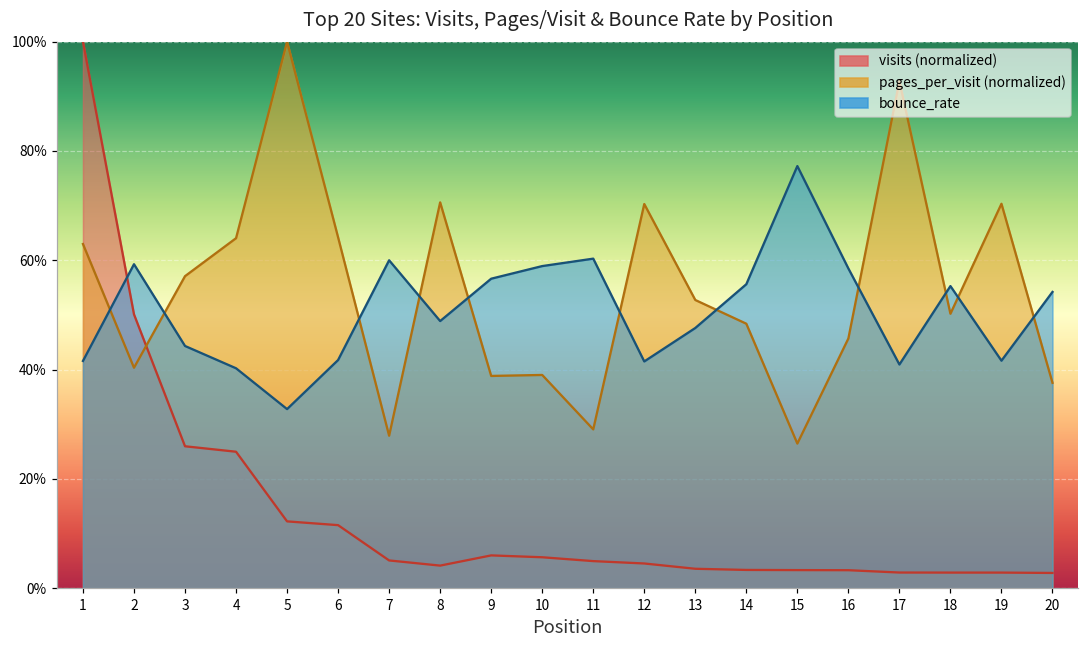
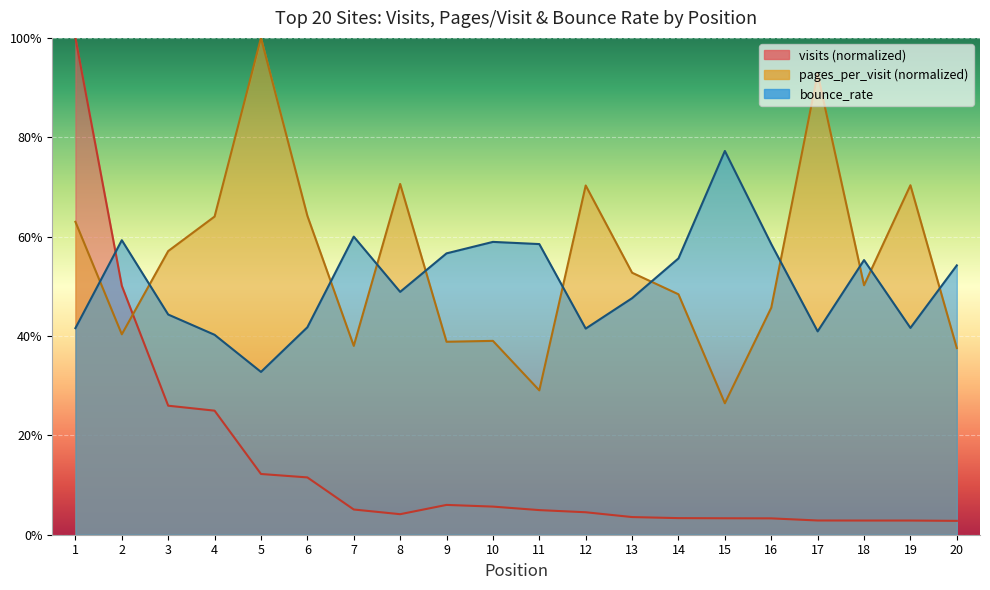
pages_per_visit (normalized), 7: 28% -> 38%
bounce_rate, 11: 60% -> 59%
